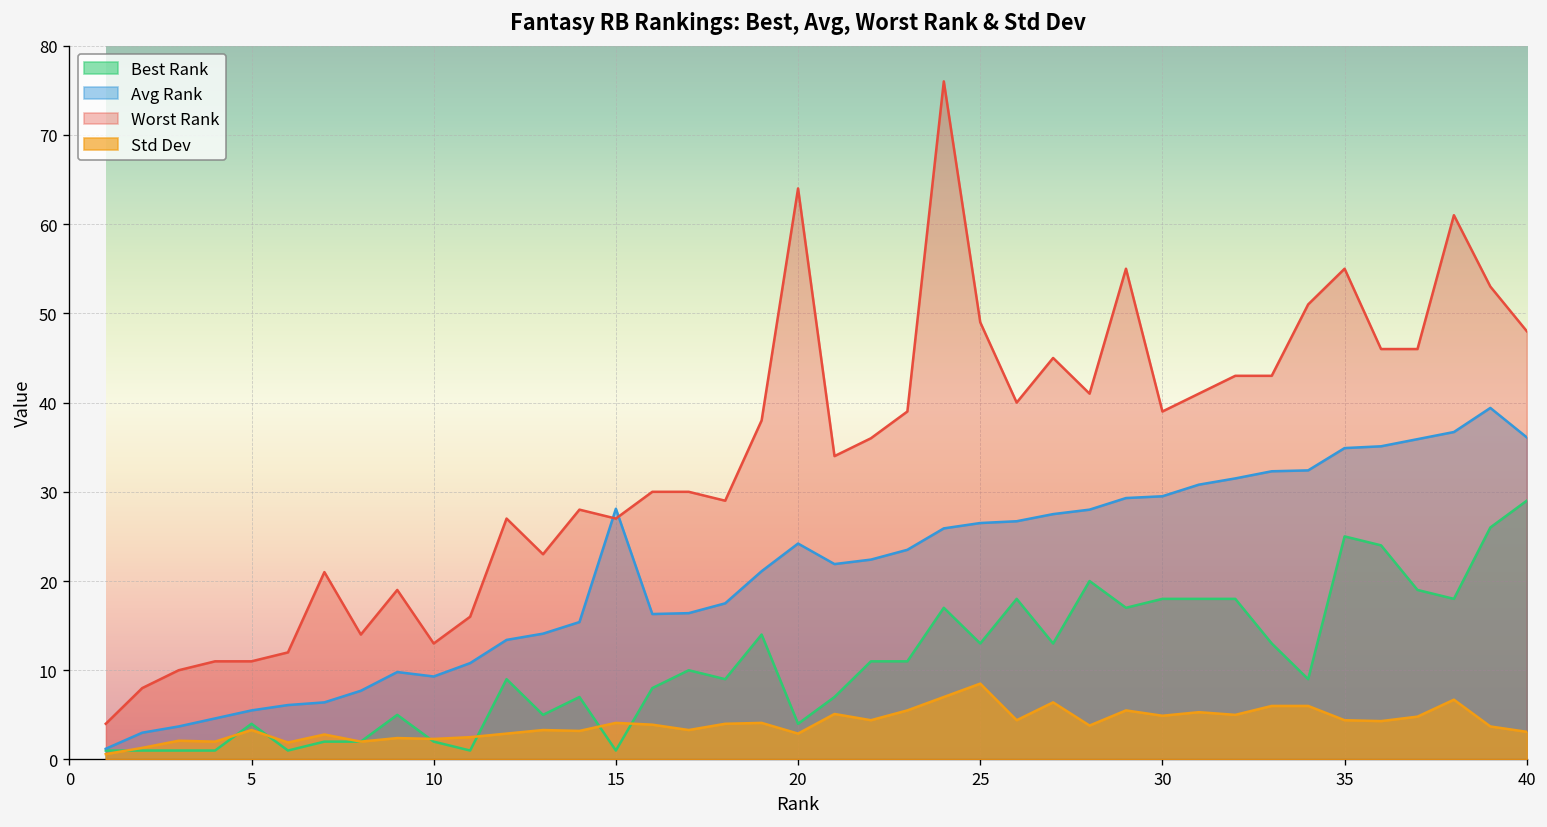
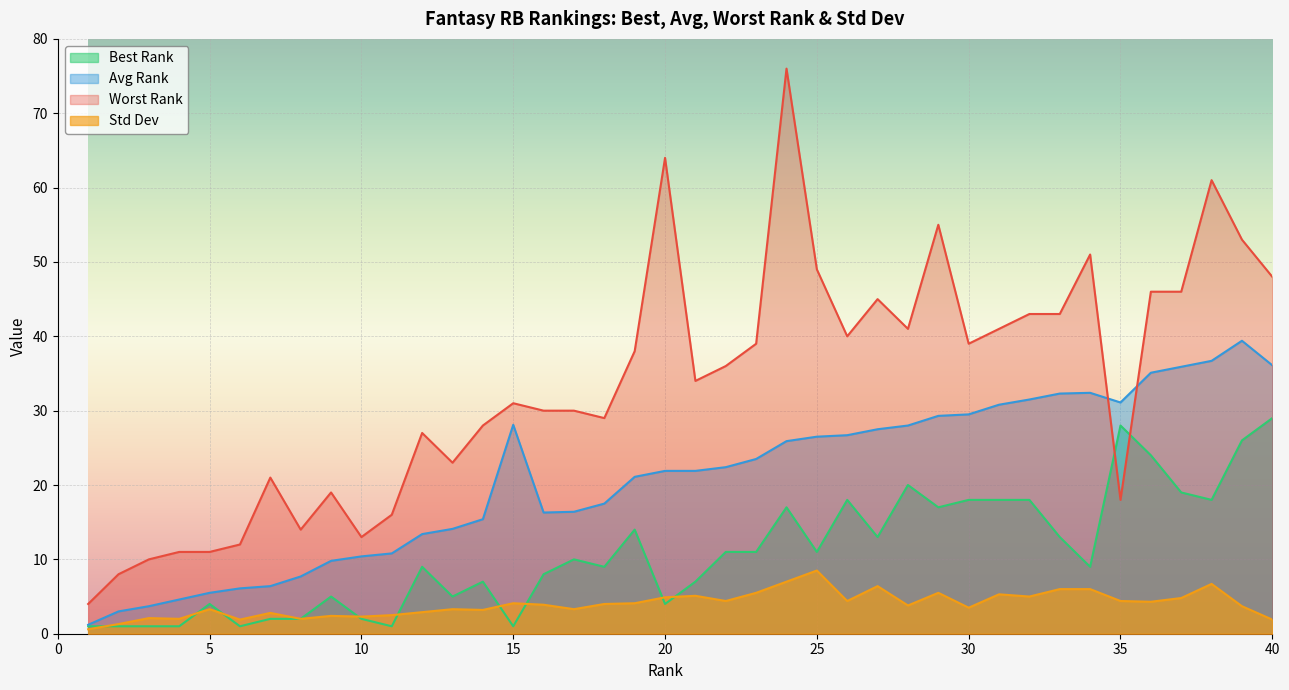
Avg Rank, 10: 9 -> 10
Worst Rank, 15: 27 -> 31
Avg Rank, 20: 24 -> 22
Std Dev, 20: 3 -> 5
Best Rank, 25: 13 -> 11
Std Dev, 30: 5 -> 4
Best Rank, 35: 25 -> 28
Avg Rank, 35: 35 -> 31
Worst Rank, 35: 55 -> 18
Std Dev, 40: 3 -> 2
